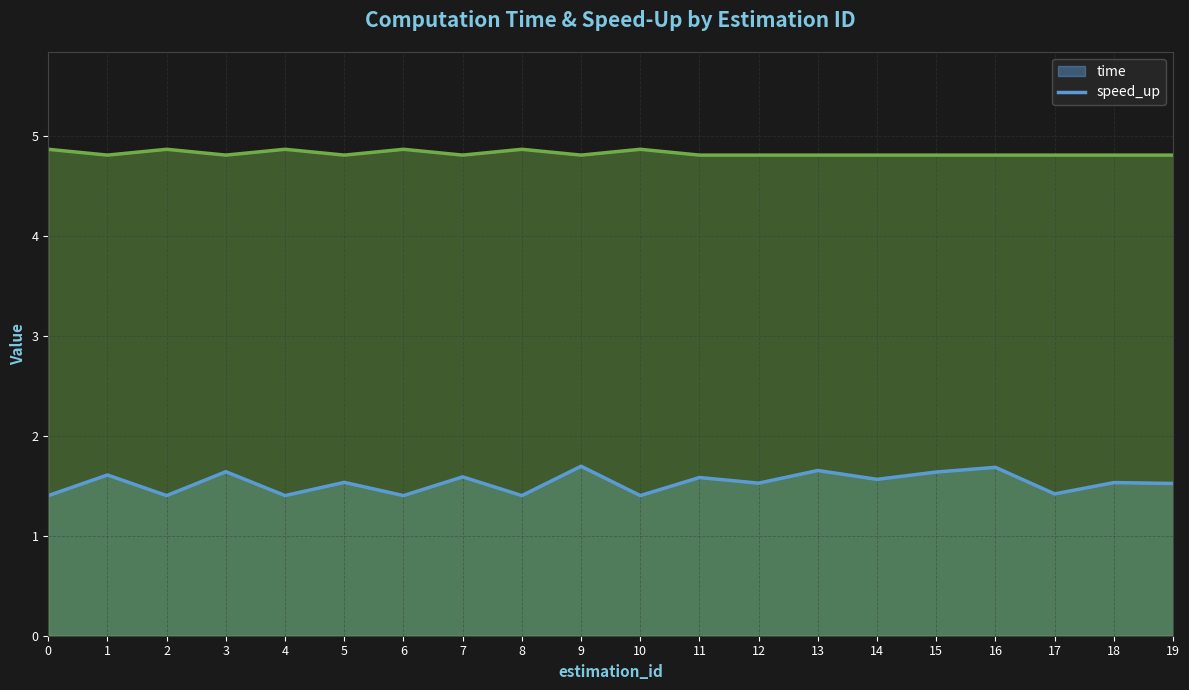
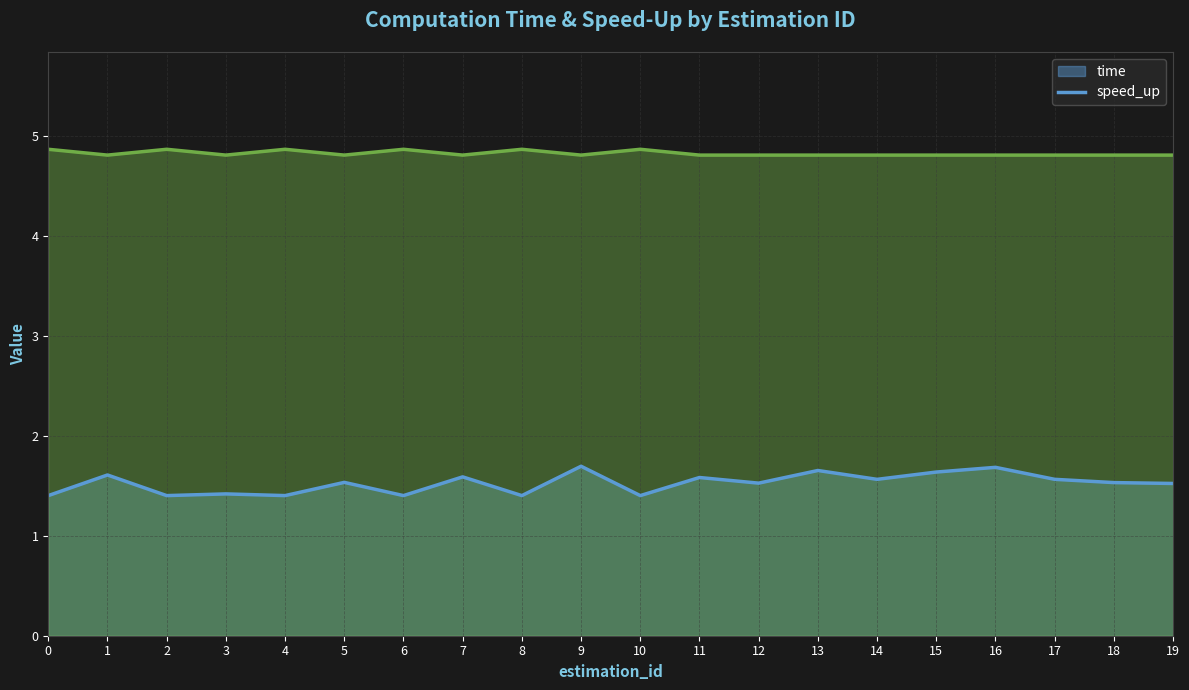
time, 3: 1.6 -> 1.4
time, 17: 1.4 -> 1.6
